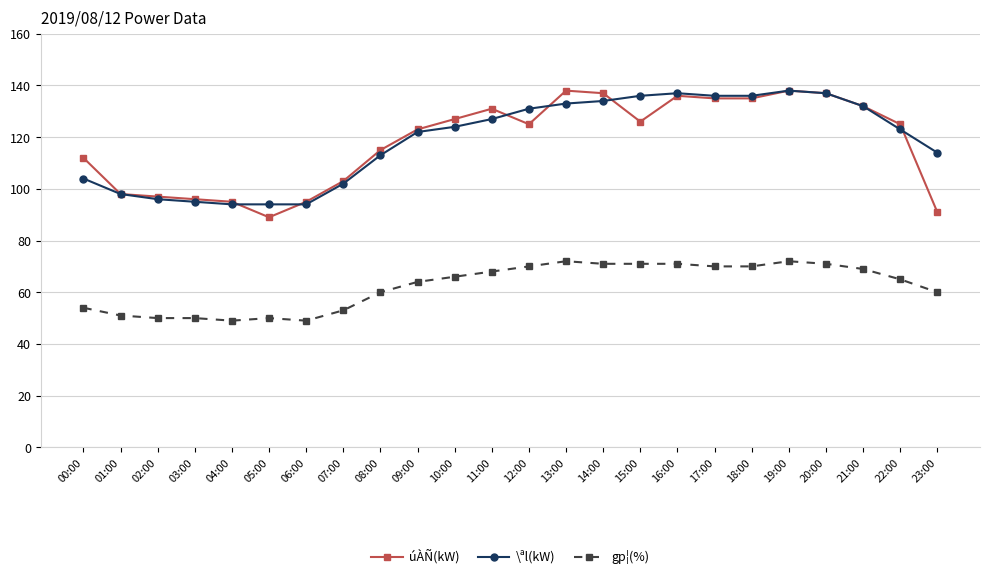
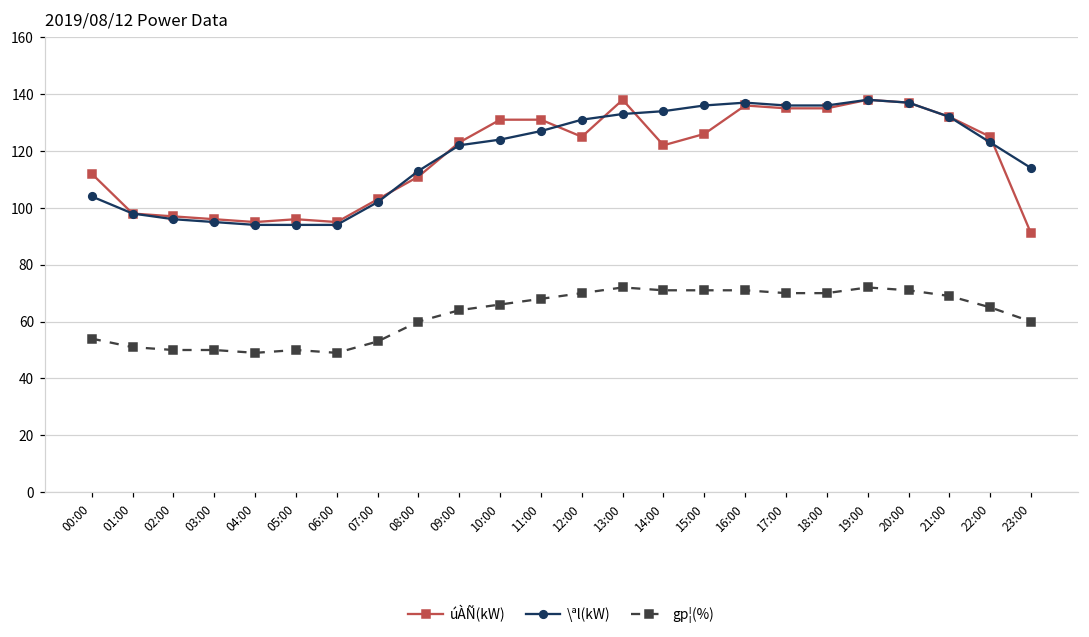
úÀÑ(kW), 05:00: 89 -> 96
úÀÑ(kW), 08:00: 115 -> 111
úÀÑ(kW), 10:00: 127 -> 131
úÀÑ(kW), 14:00: 137 -> 122
